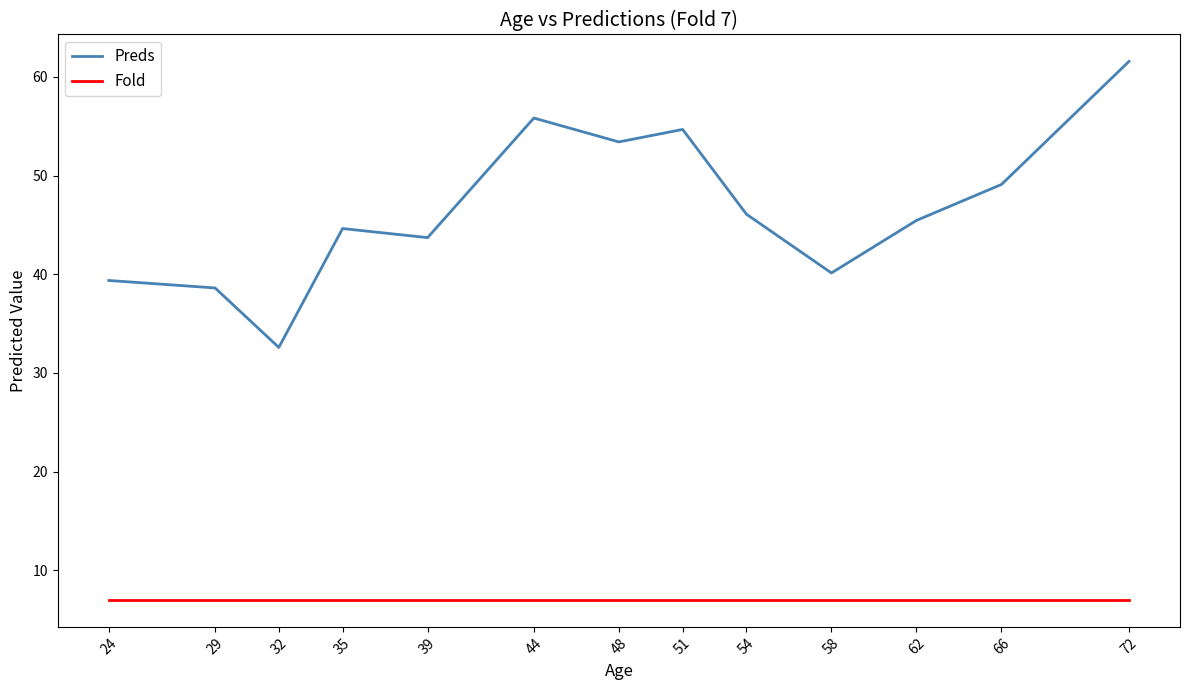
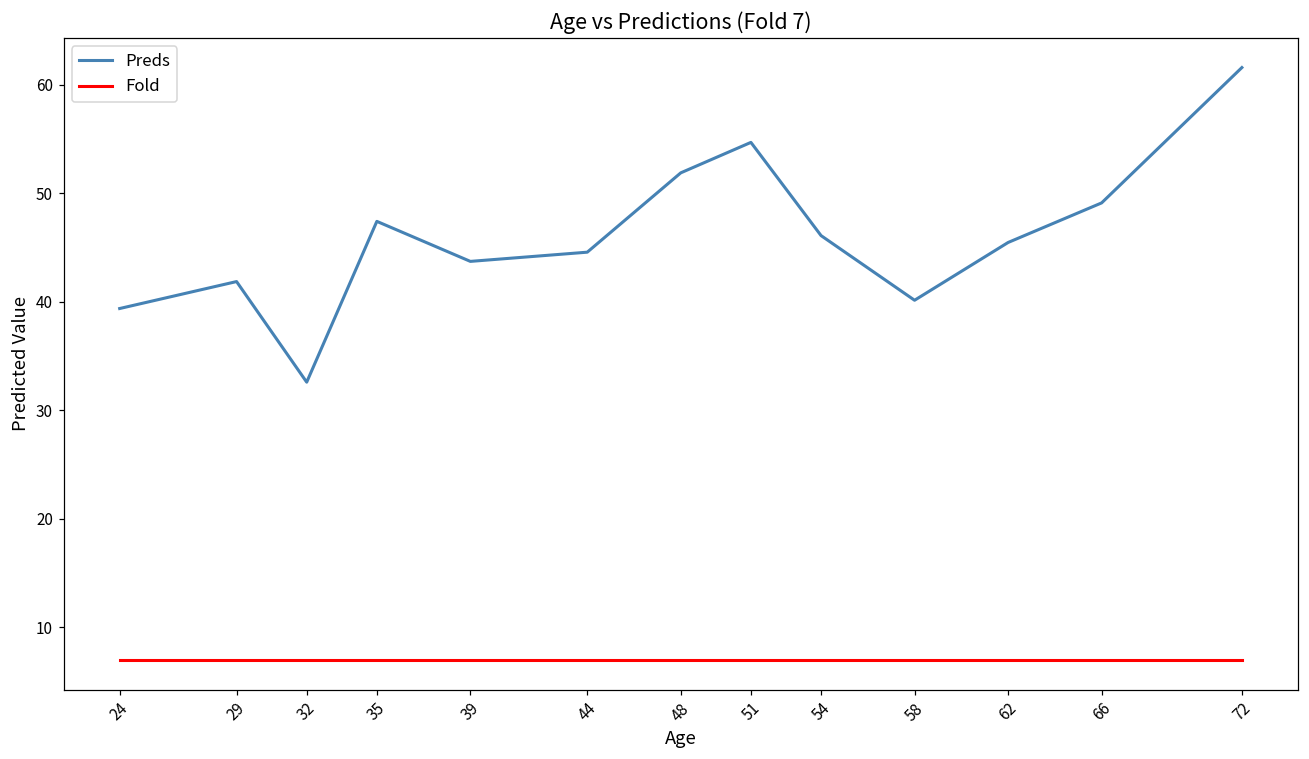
Preds, 29: 39 -> 42
Preds, 35: 45 -> 47
Preds, 44: 56 -> 45
Preds, 48: 53 -> 52
